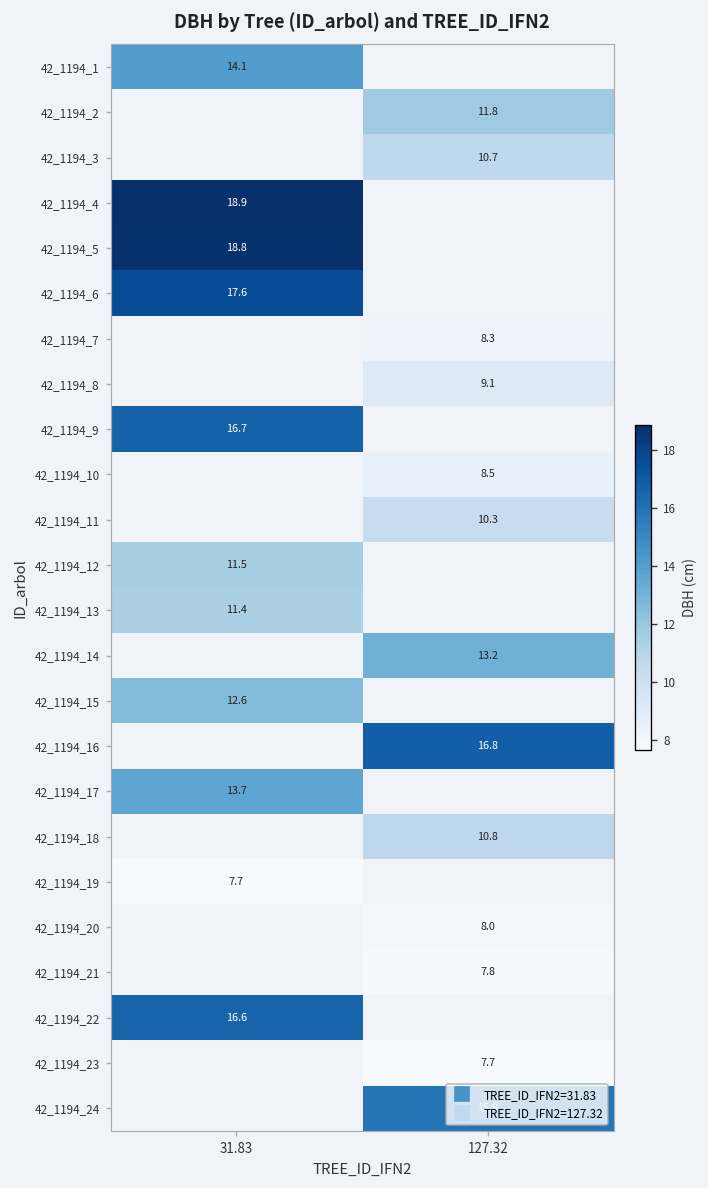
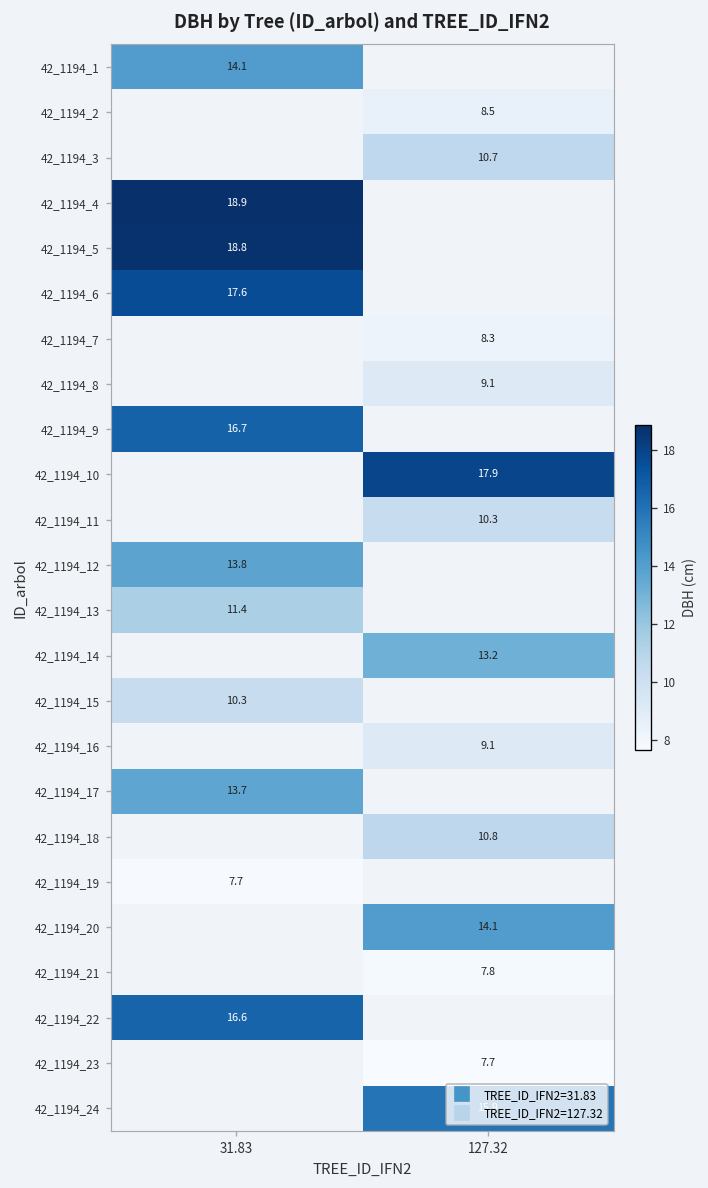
42_1194_2, 127.32: 11.8 -> 8.5
42_1194_10, 127.32: 8.5 -> 17.9
42_1194_12, 31.83: 11.5 -> 13.8
42_1194_15, 31.83: 12.6 -> 10.3
42_1194_16, 127.32: 16.8 -> 9.1
42_1194_20, 127.32: 8.0 -> 14.1
